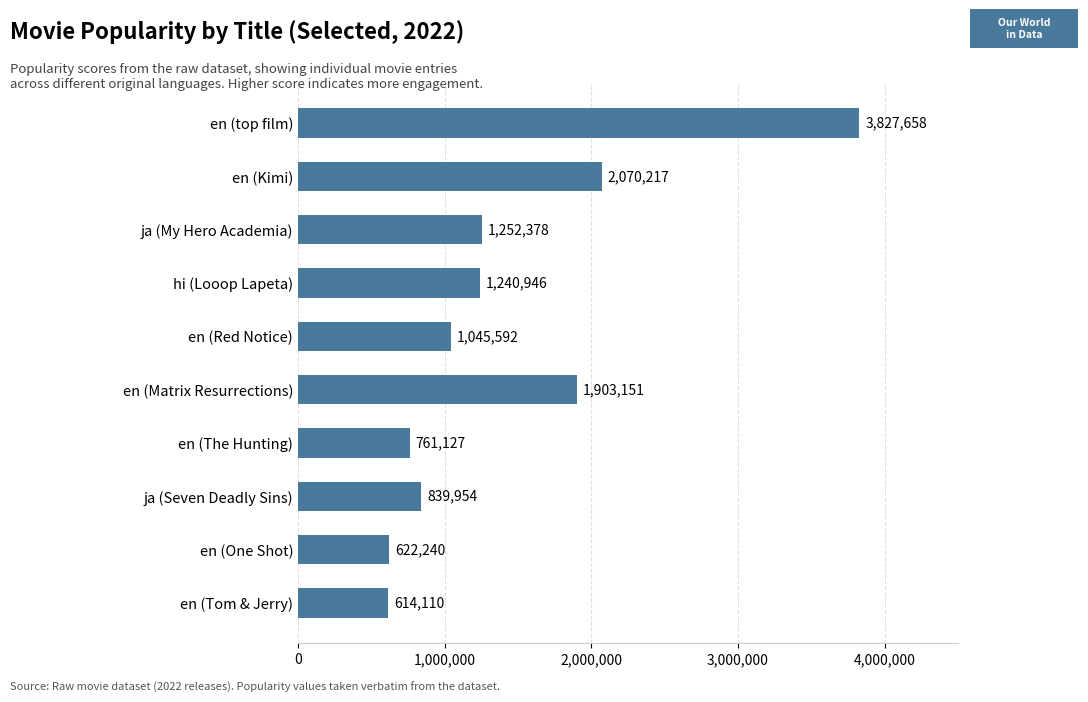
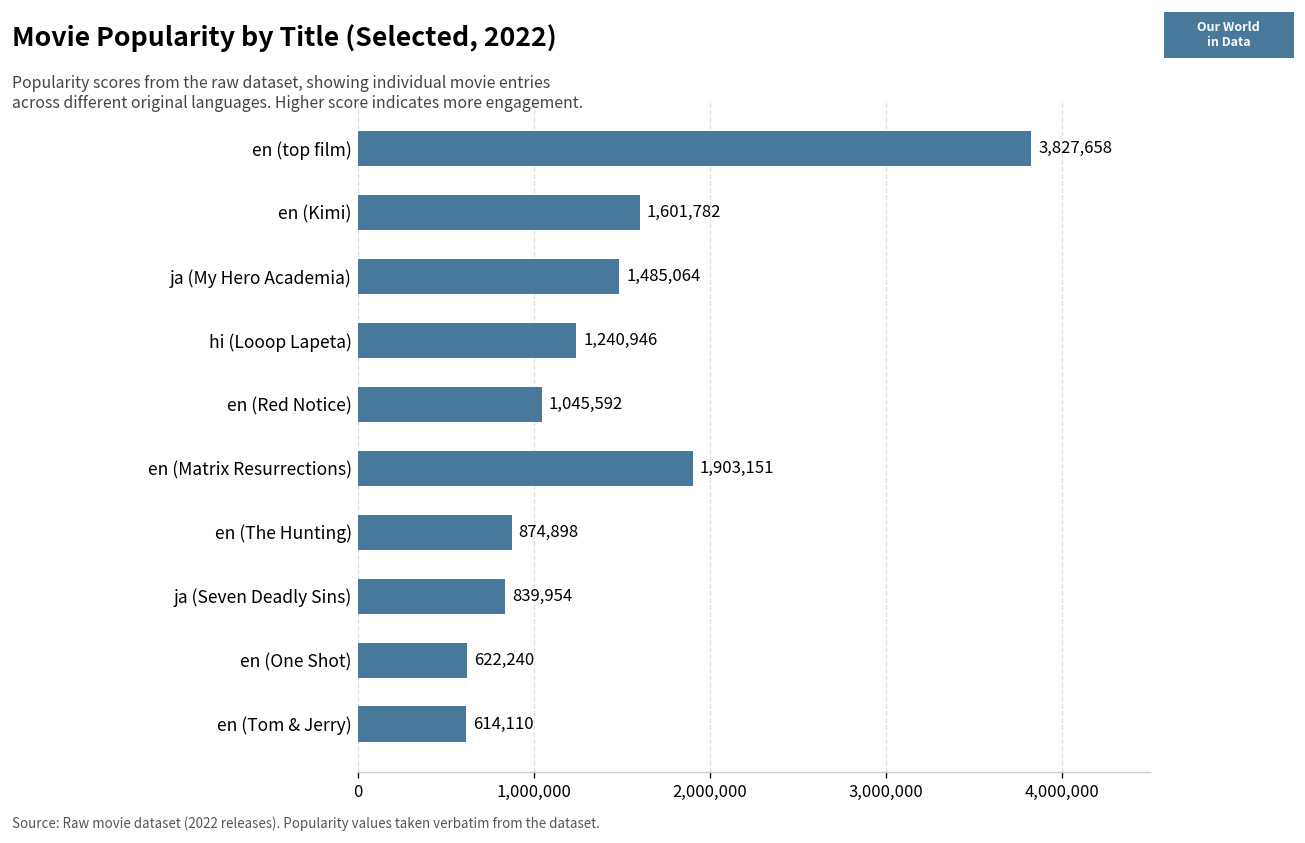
en (Kimi): 2,070,217 -> 1,601,782
ja (My Hero Academia): 1,252,378 -> 1,485,064
en (The Hunting): 761,127 -> 874,898
